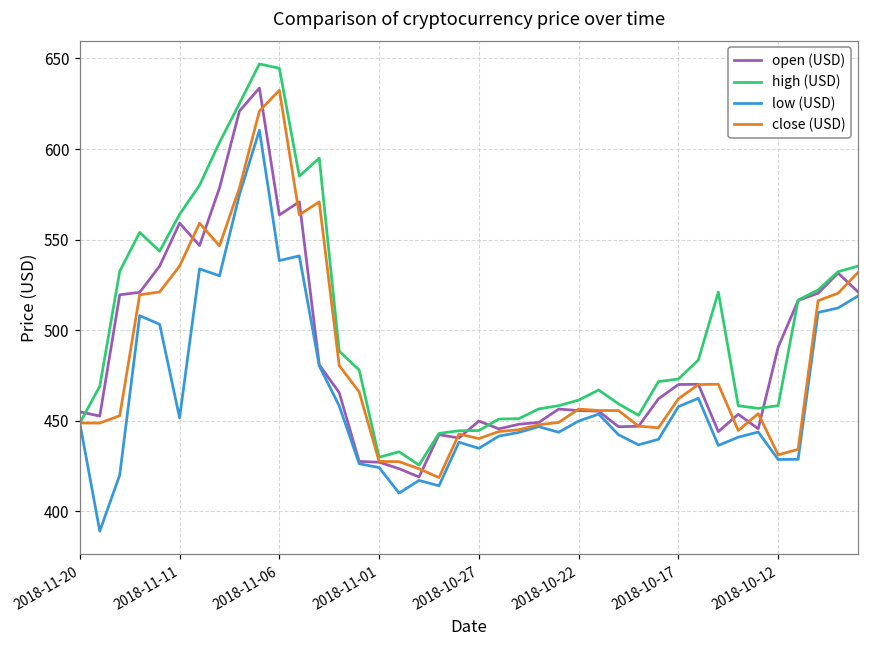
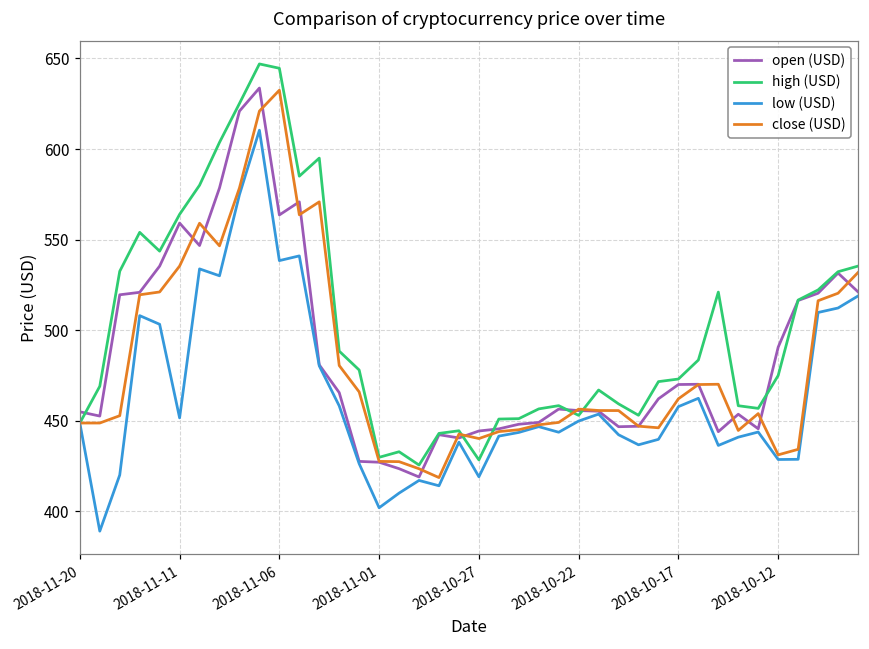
low (USD), 2018-11-01: 424 -> 402
open (USD), 2018-10-27: 450 -> 444
high (USD), 2018-10-27: 445 -> 428
low (USD), 2018-10-27: 435 -> 419
high (USD), 2018-10-22: 461 -> 453
high (USD), 2018-10-12: 458 -> 475
